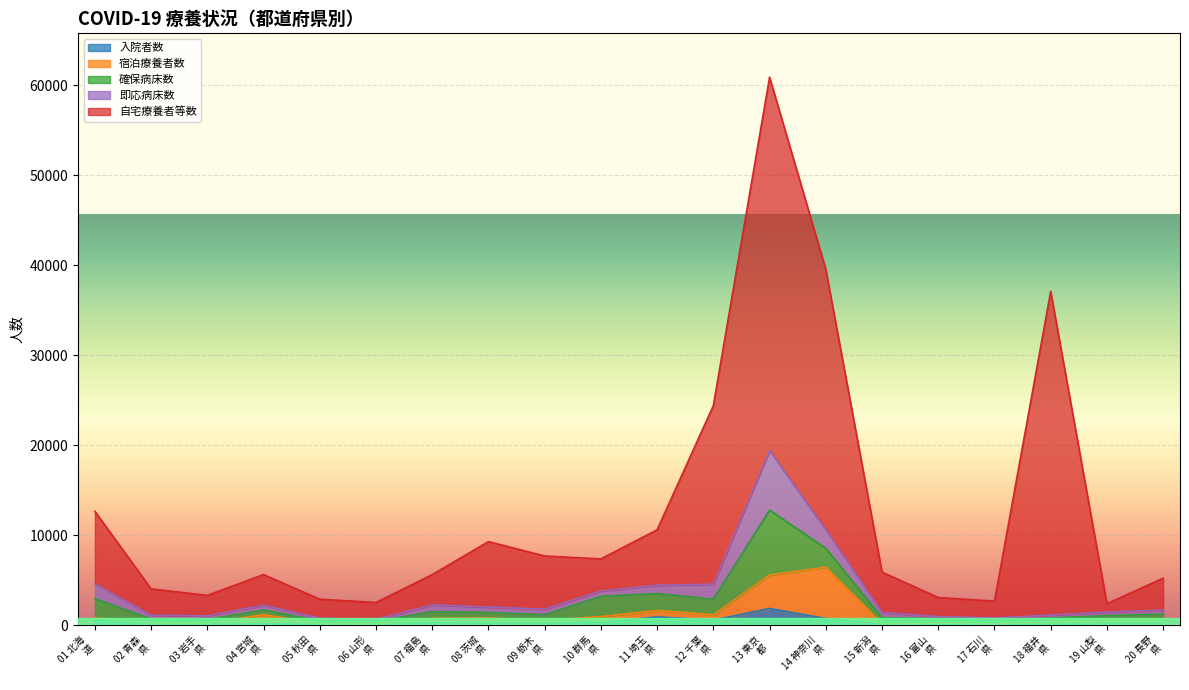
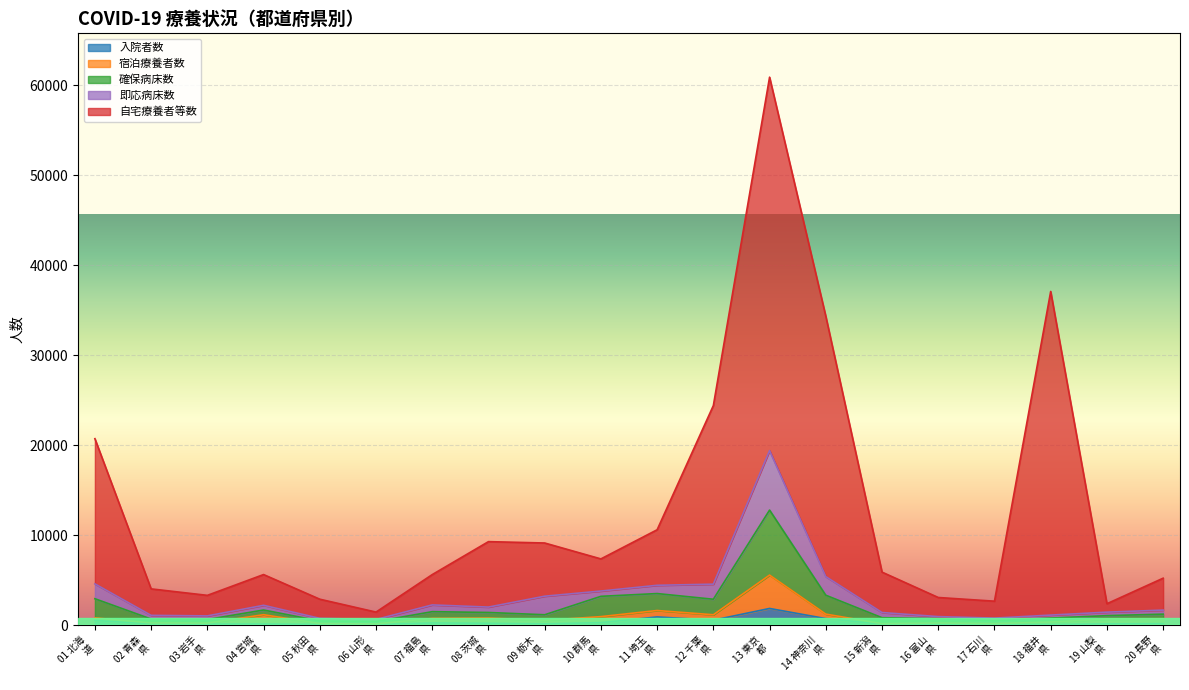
自宅療養者等数, 01 北海 道: 8000 -> 16000
自宅療養者等数, 06 山形 県: 2000 -> 1000
即応病床数, 09 栃木 県: 1000 -> 2000
宿泊療養者数, 14 神奈川 県: 6000 -> 0
